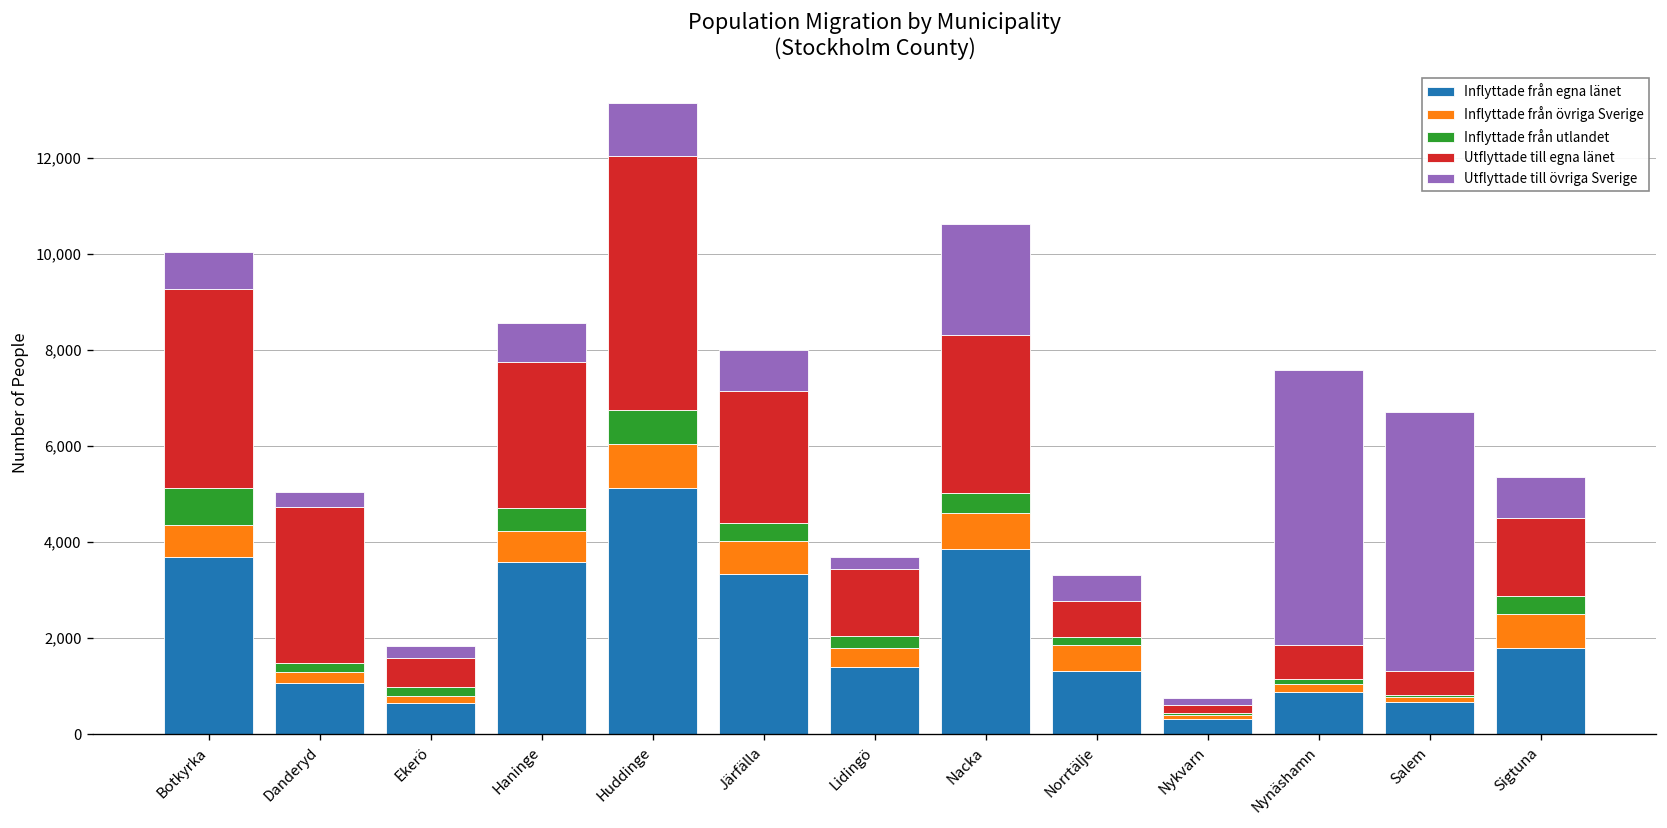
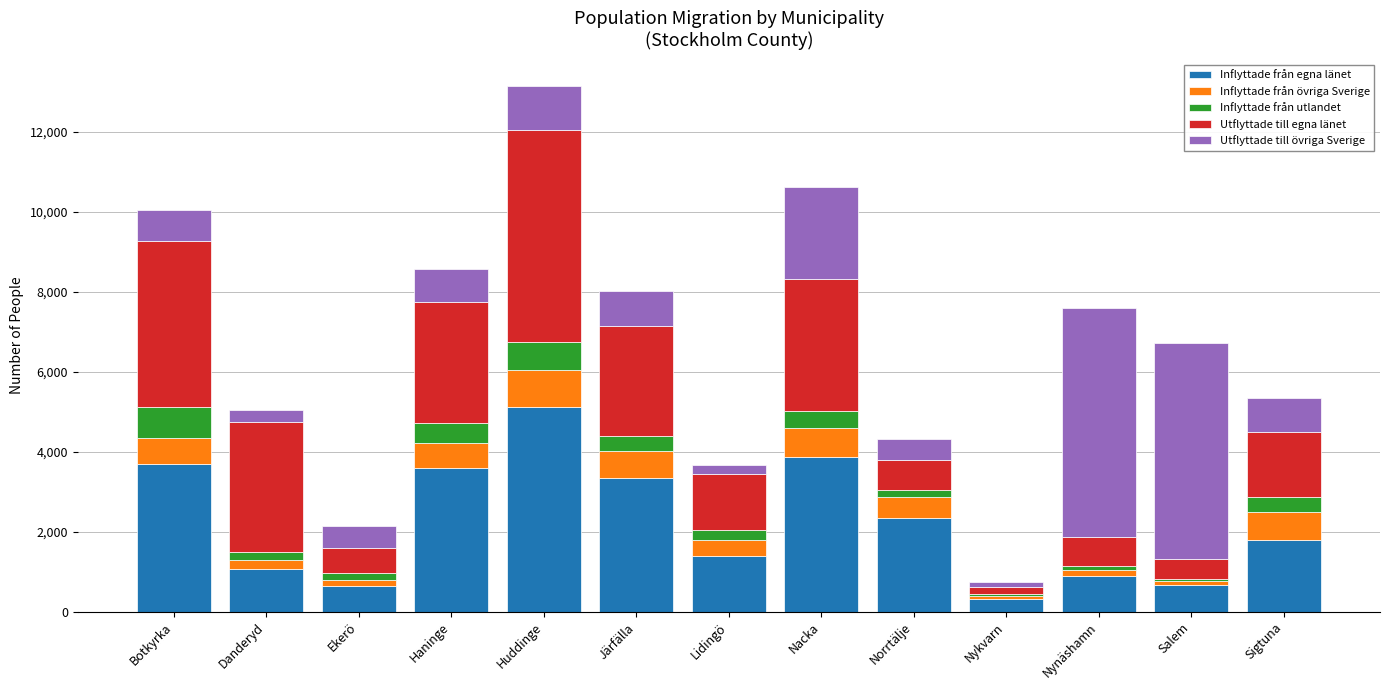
Utflyttade till övriga Sverige, Ekerö: 200 -> 600
Inflyttade från egna länet, Norrtälje: 1,300 -> 2,300
